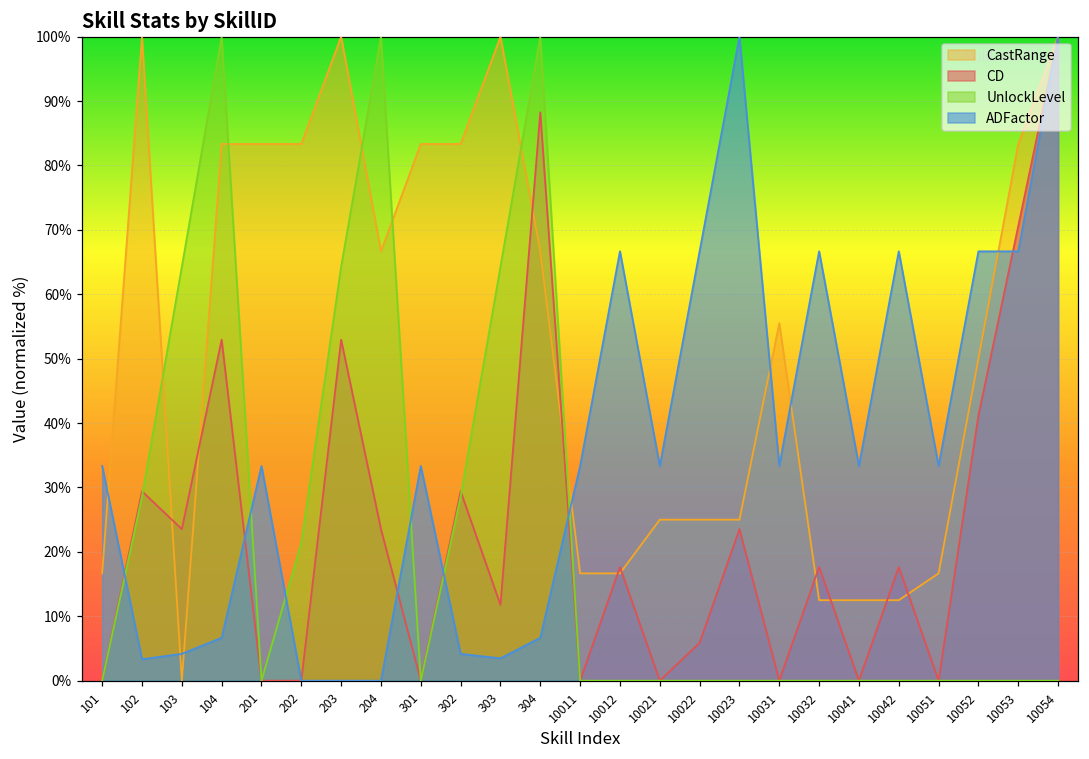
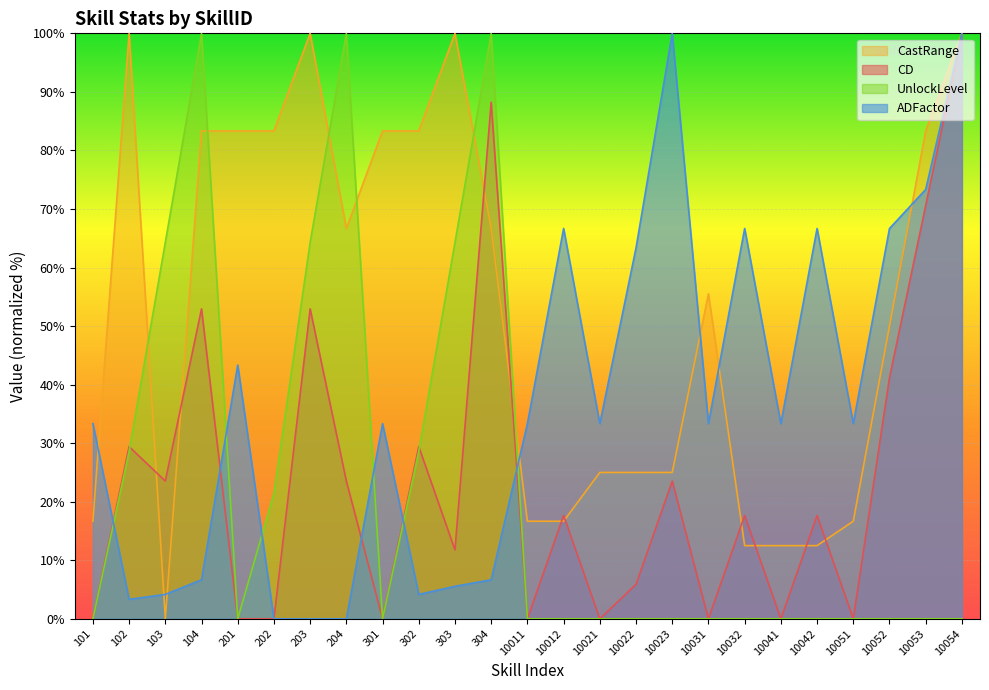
ADFactor, 201: 33% -> 43%
ADFactor, 303: 3% -> 6%
ADFactor, 10022: 67% -> 63%
ADFactor, 10053: 67% -> 73%
